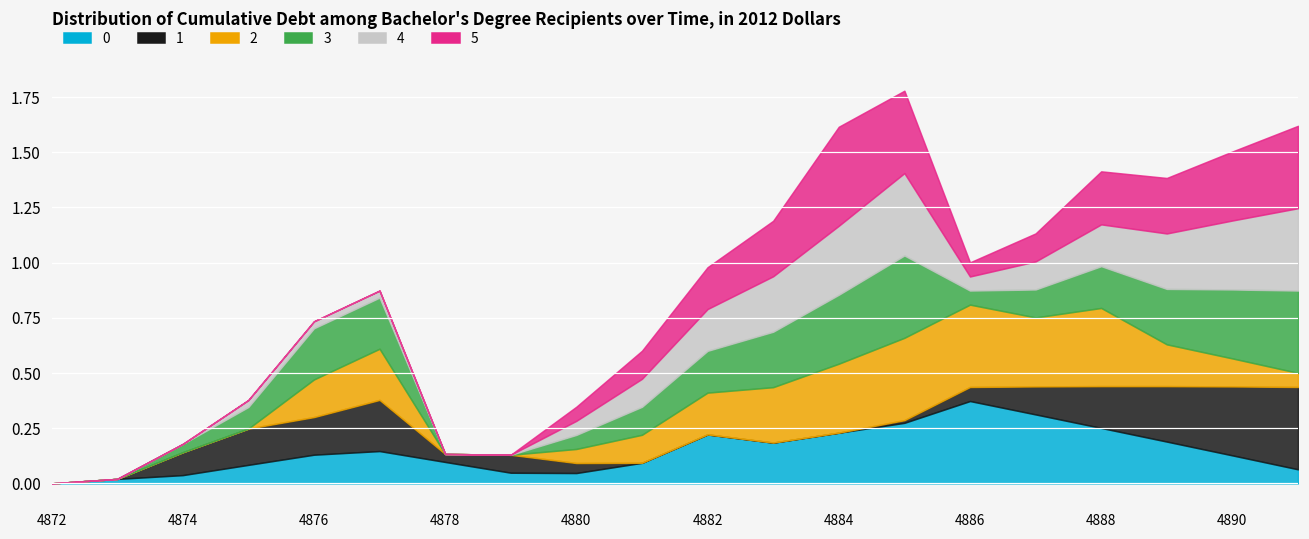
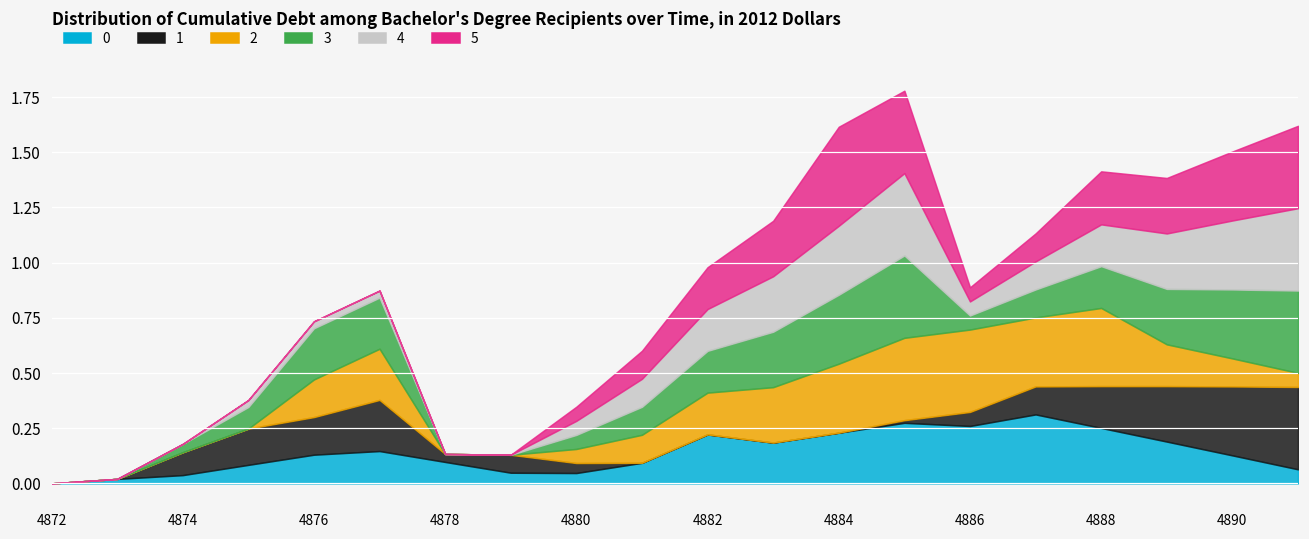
0, 4886: 0.37 -> 0.26
